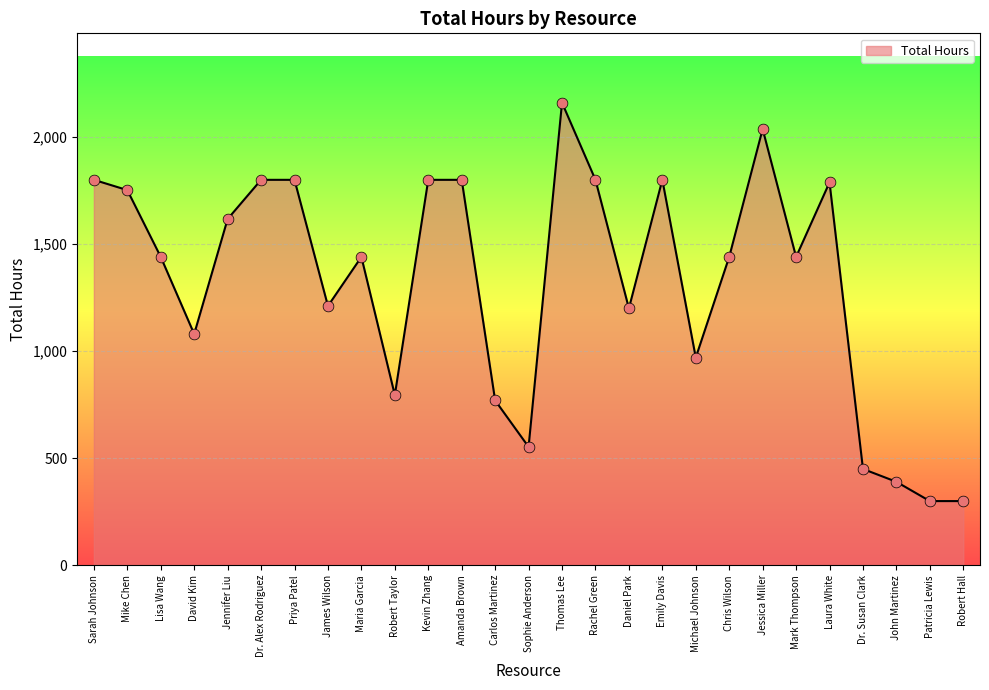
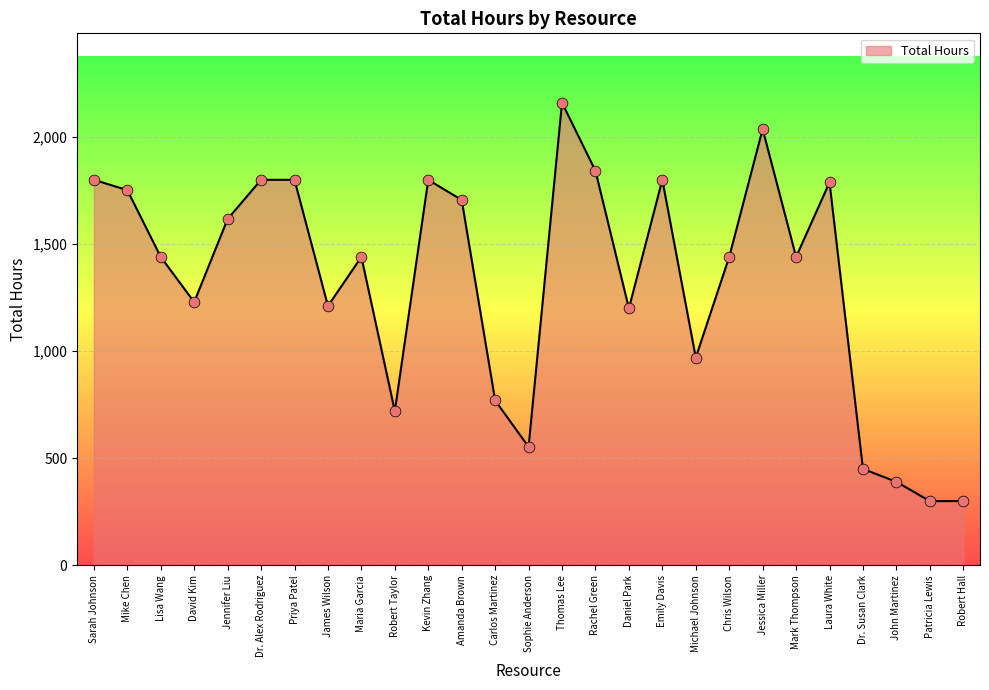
David Kim: 1,080 -> 1,230
Robert Taylor: 800 -> 720
Amanda Brown: 1,800 -> 1,710
Rachel Green: 1,800 -> 1,840
